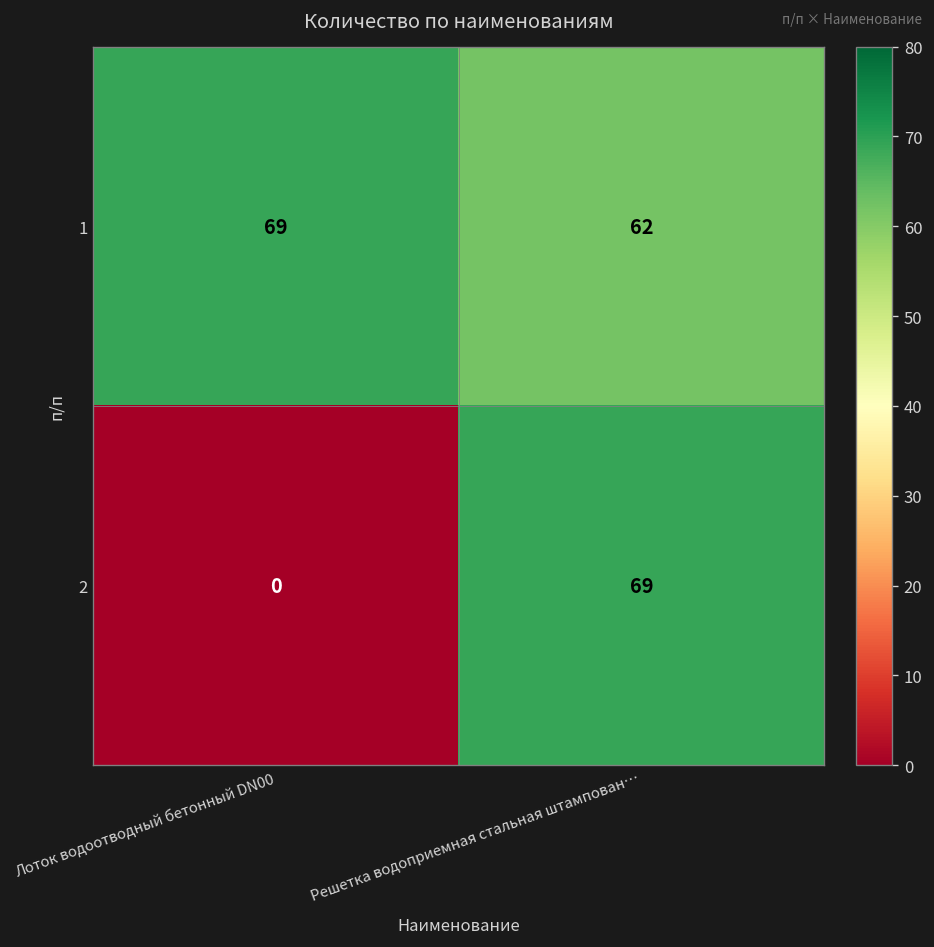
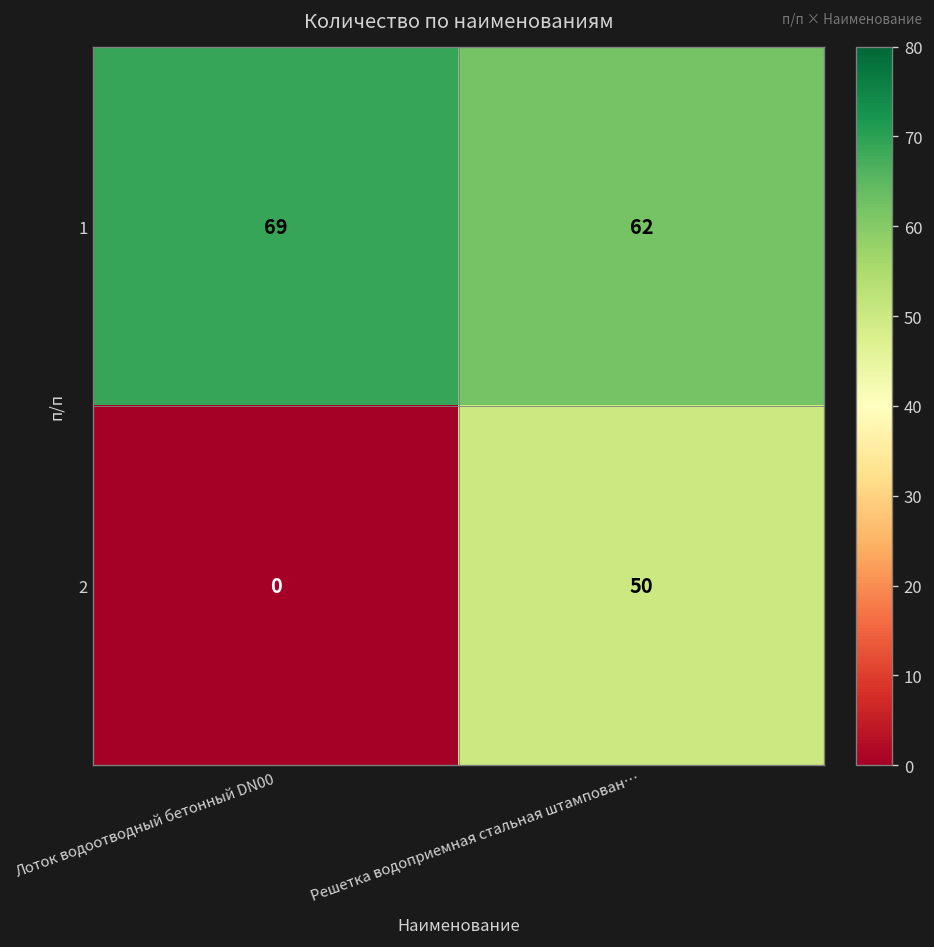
2, Решетка водоприемная стальная штампован…: 69 -> 50
